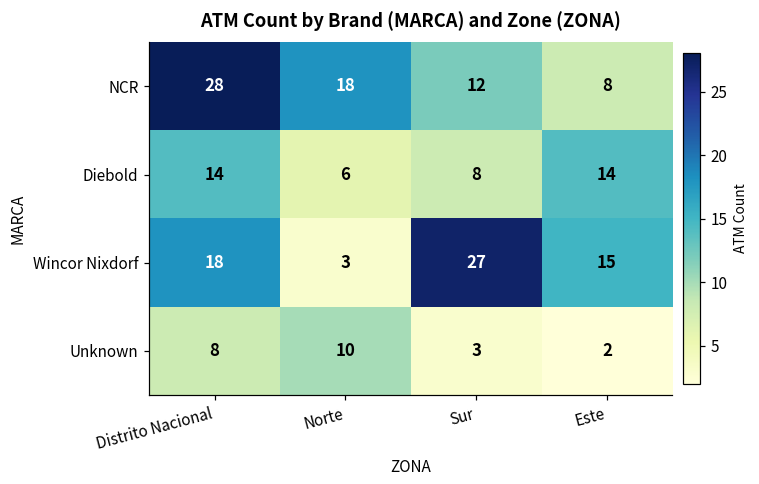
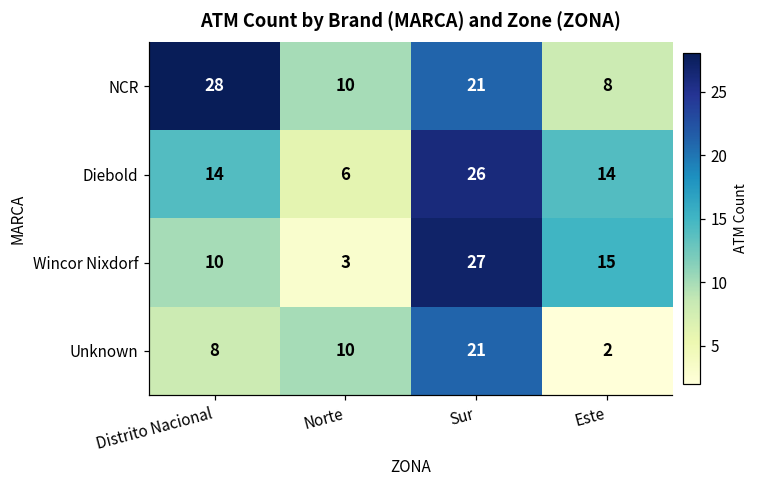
NCR, Norte: 18 -> 10
NCR, Sur: 12 -> 21
Diebold, Sur: 8 -> 26
Wincor Nixdorf, Distrito Nacional: 18 -> 10
Unknown, Sur: 3 -> 21
